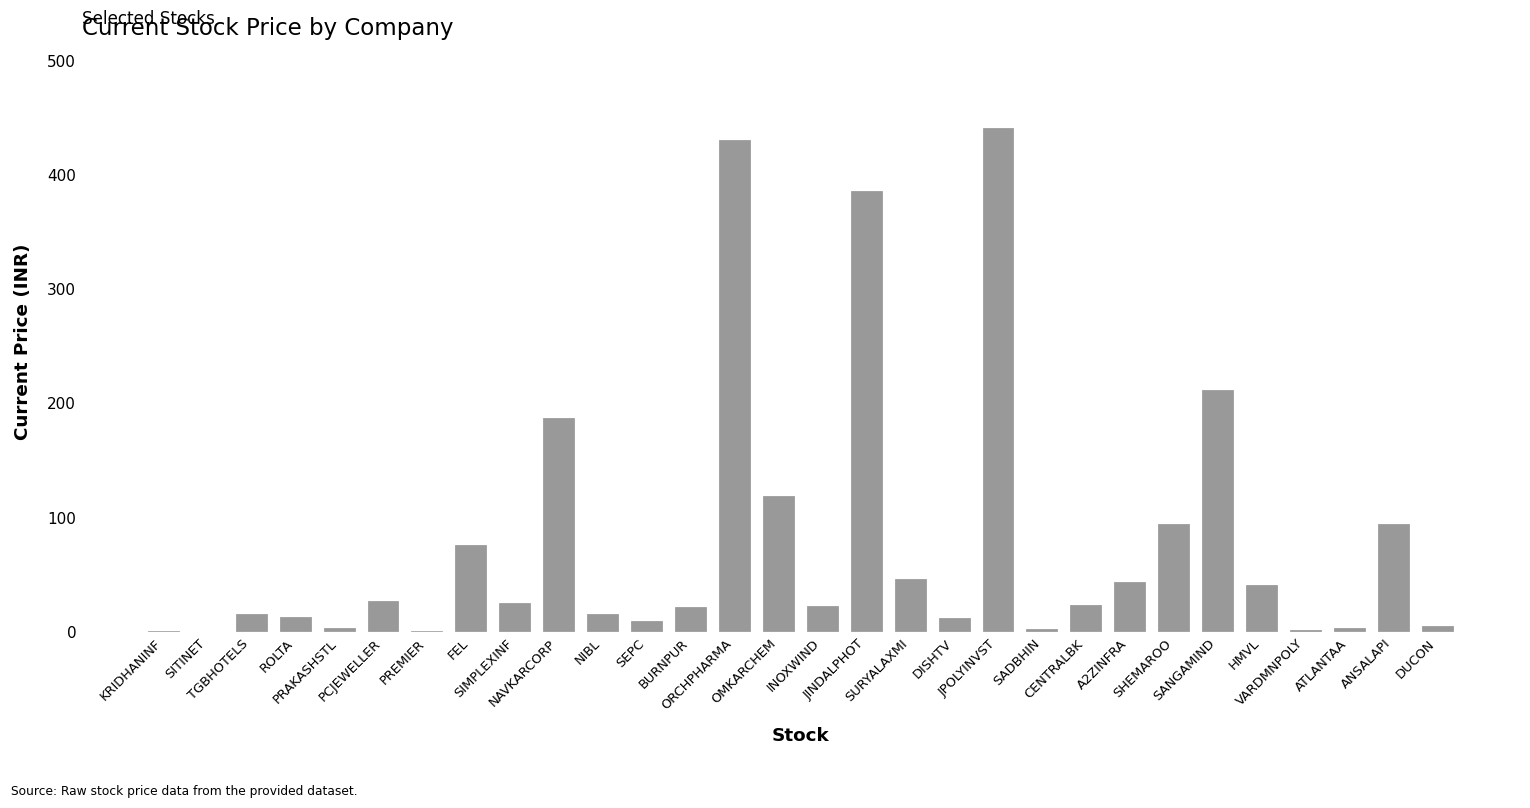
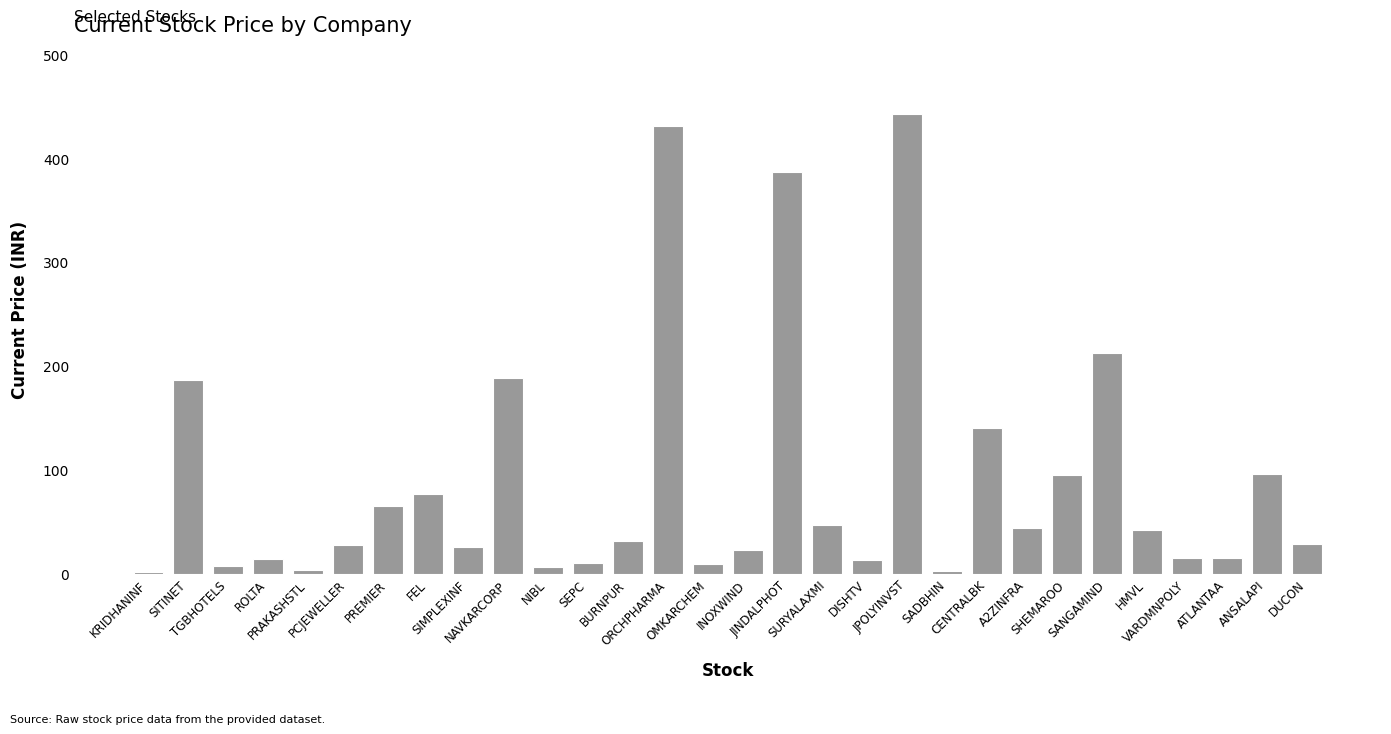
SITINET: 1 -> 187
TGBHOTELS: 17 -> 8
PREMIER: 2 -> 65
NIBL: 16 -> 6
BURNPUR: 23 -> 32
OMKARCHEM: 120 -> 9
CENTRALBK: 24 -> 141
VARDMNPOLY: 2 -> 15
ATLANTAA: 4 -> 15
DUCON: 6 -> 29
